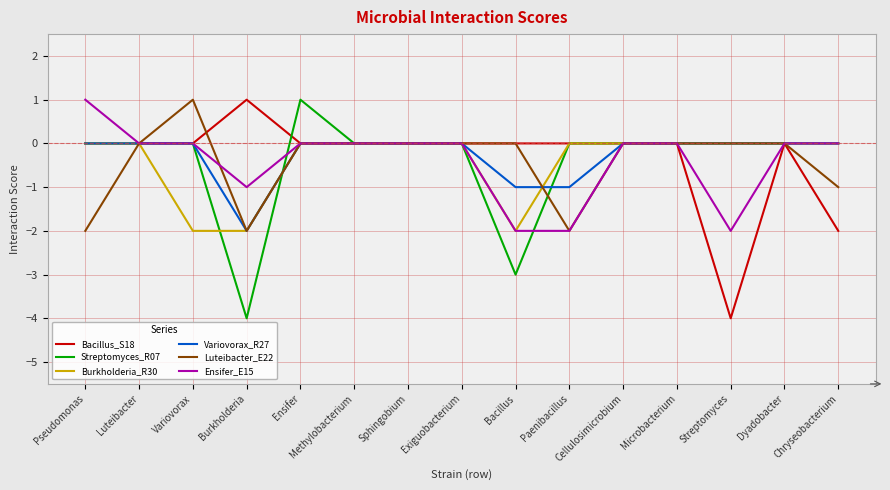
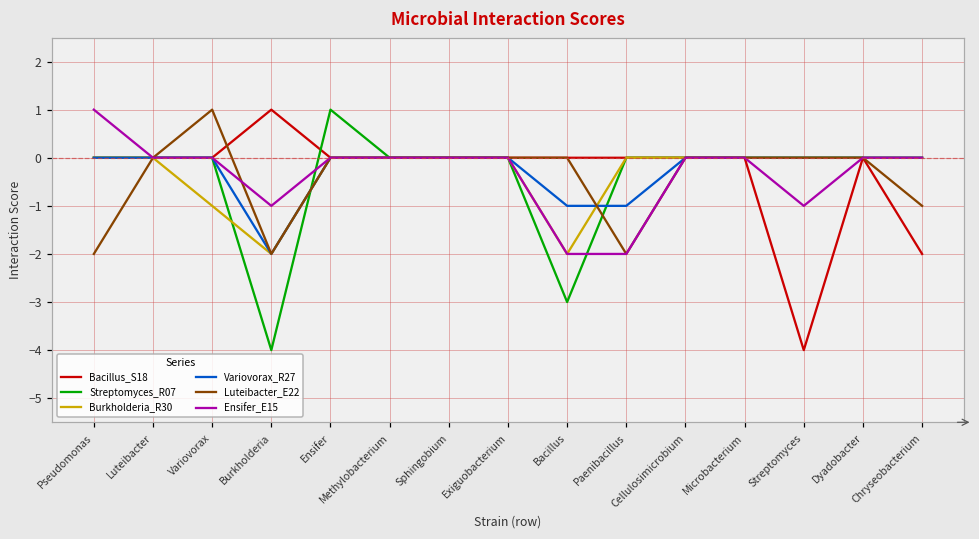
Burkholderia_R30, Variovorax: -2 -> -1
Ensifer_E15, Streptomyces: -2 -> -1
